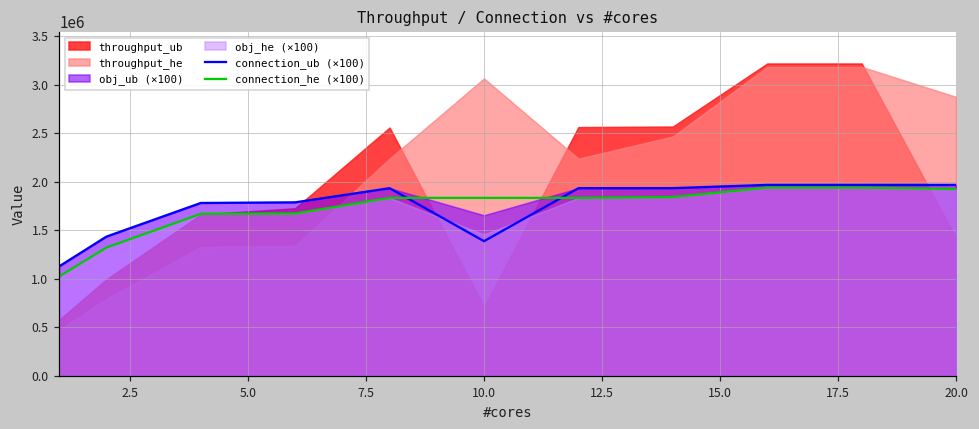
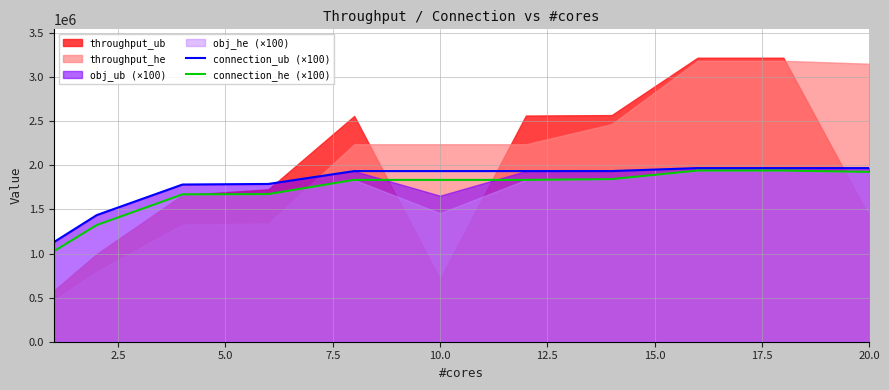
connection_ub (×100), 10.0: 1400000 -> 1900000
throughput_he, 10.0: 3100000 -> 2200000
throughput_he, 20.0: 2900000 -> 3200000
